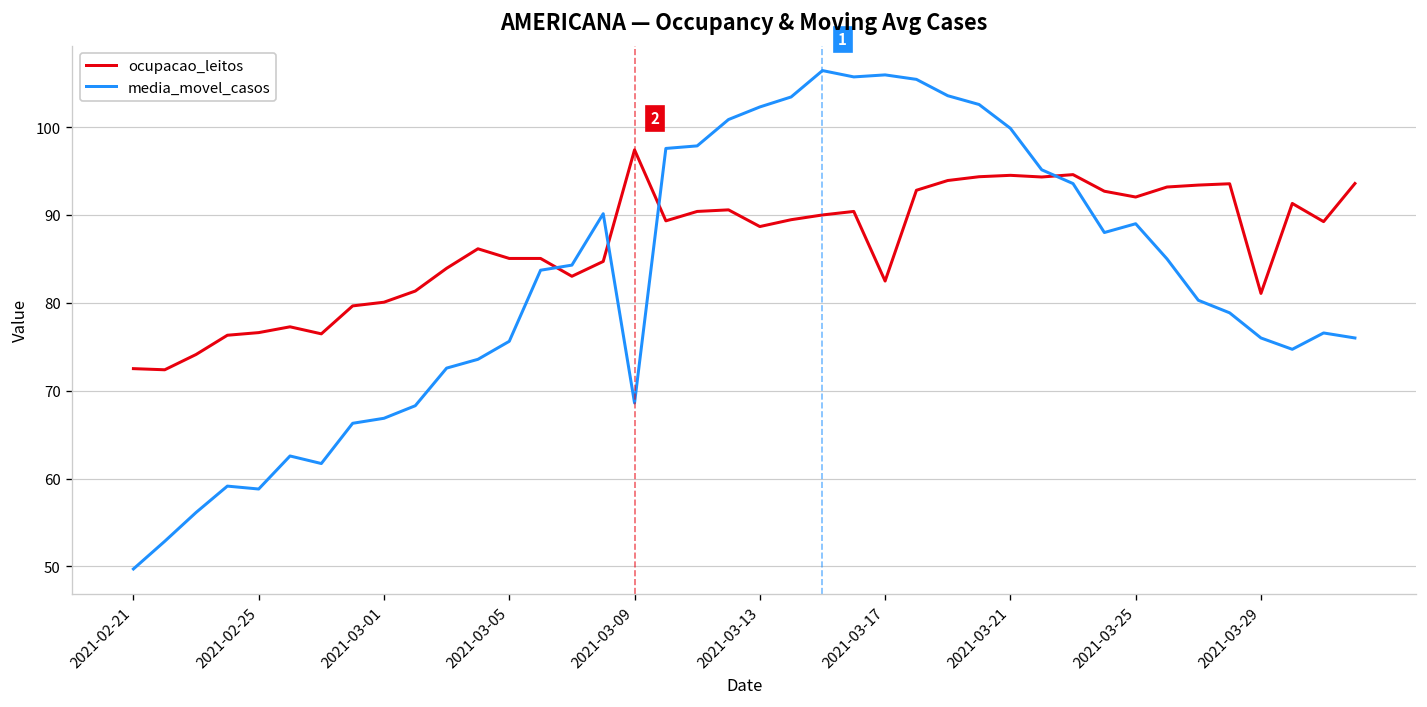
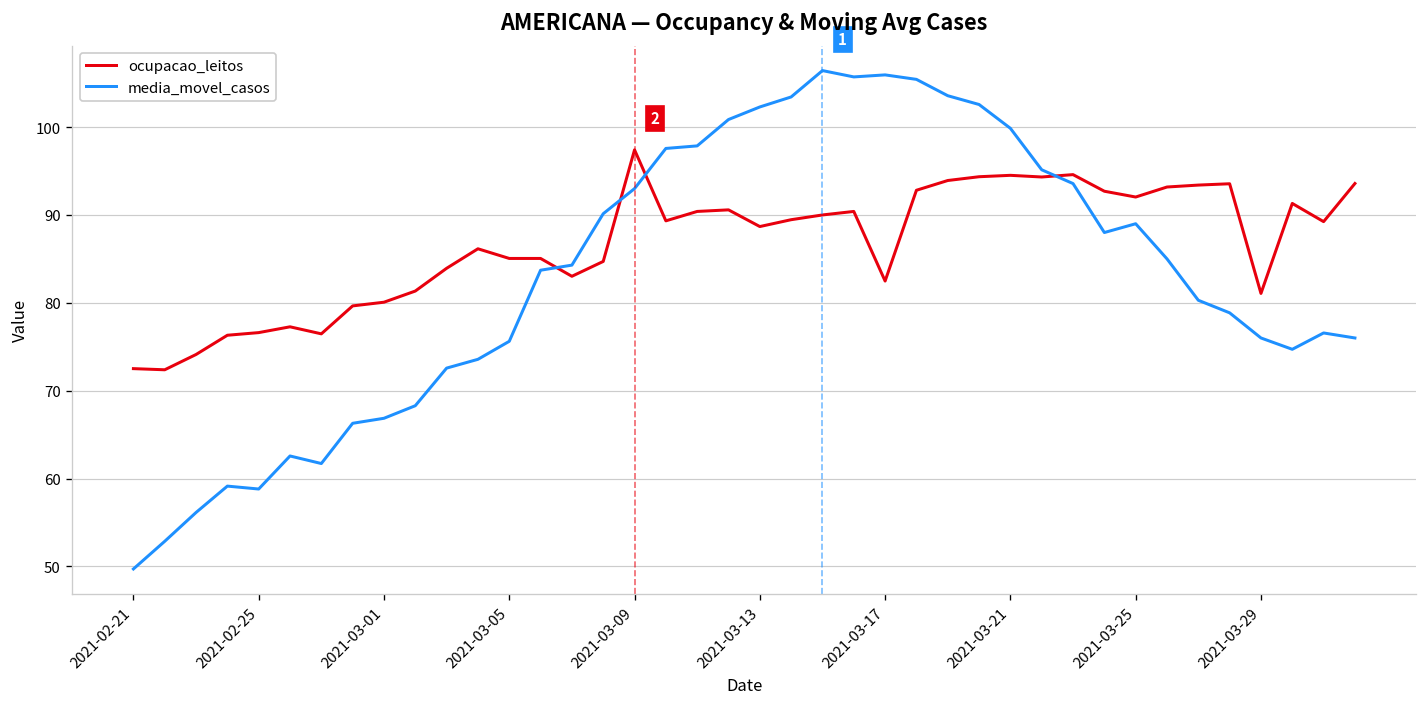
media_movel_casos, 2021-03-09: 69 -> 93
